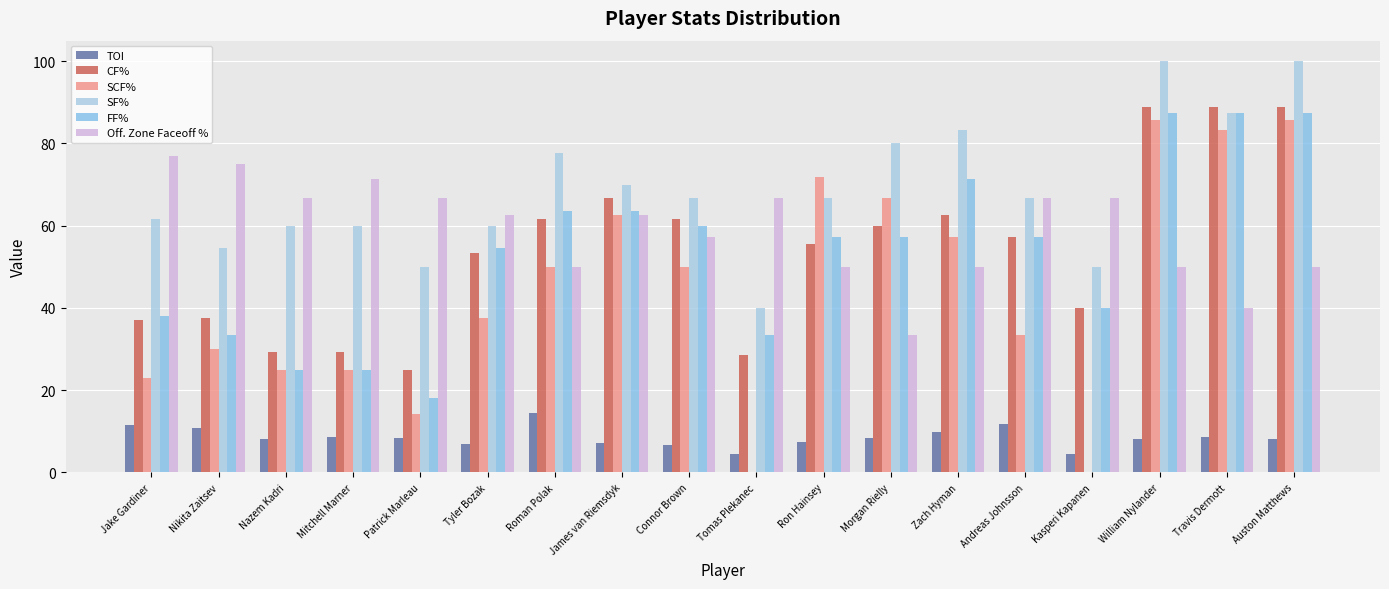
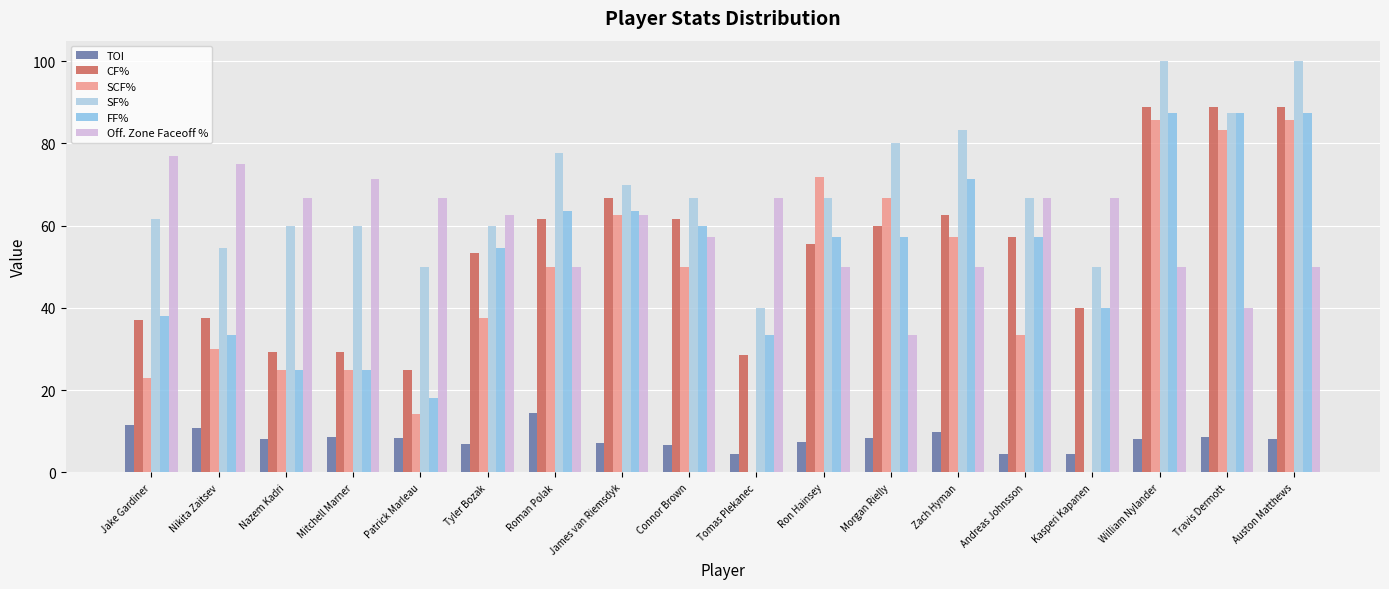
TOI, Andreas Johnsson: 12 -> 4
